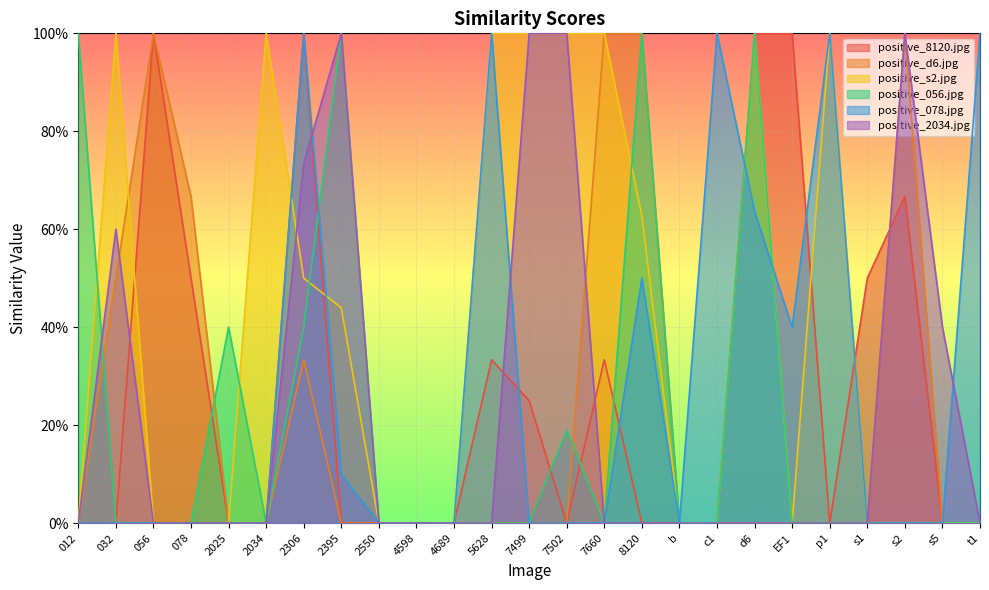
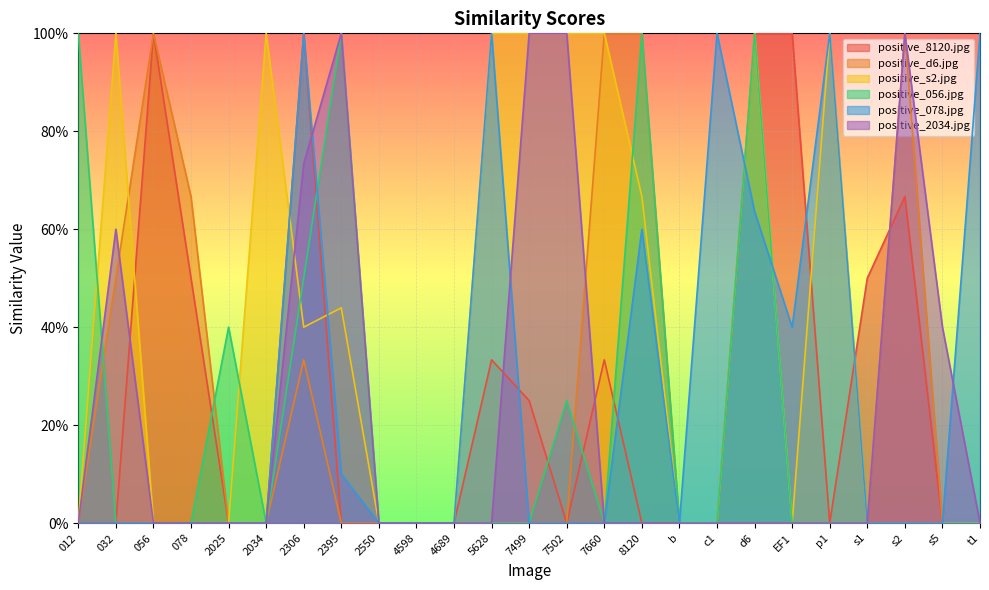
positive_s2.jpg, 2306: 50% -> 40%
positive_056.jpg, 2306: 40% -> 50%
positive_056.jpg, 7502: 19% -> 25%
positive_s2.jpg, 8120: 63% -> 67%
positive_078.jpg, 8120: 50% -> 60%
